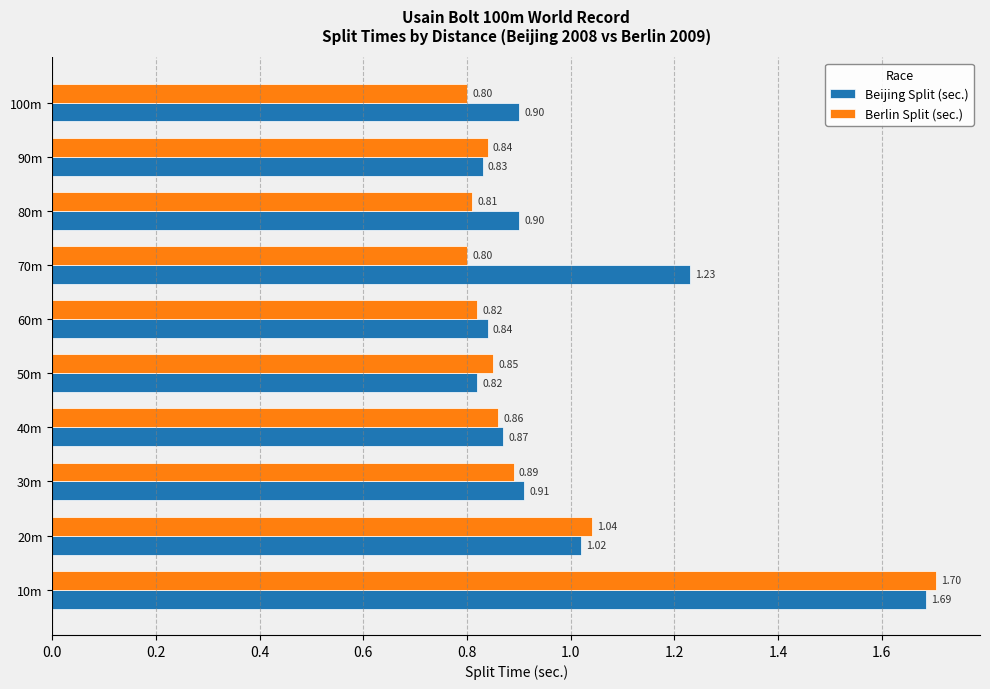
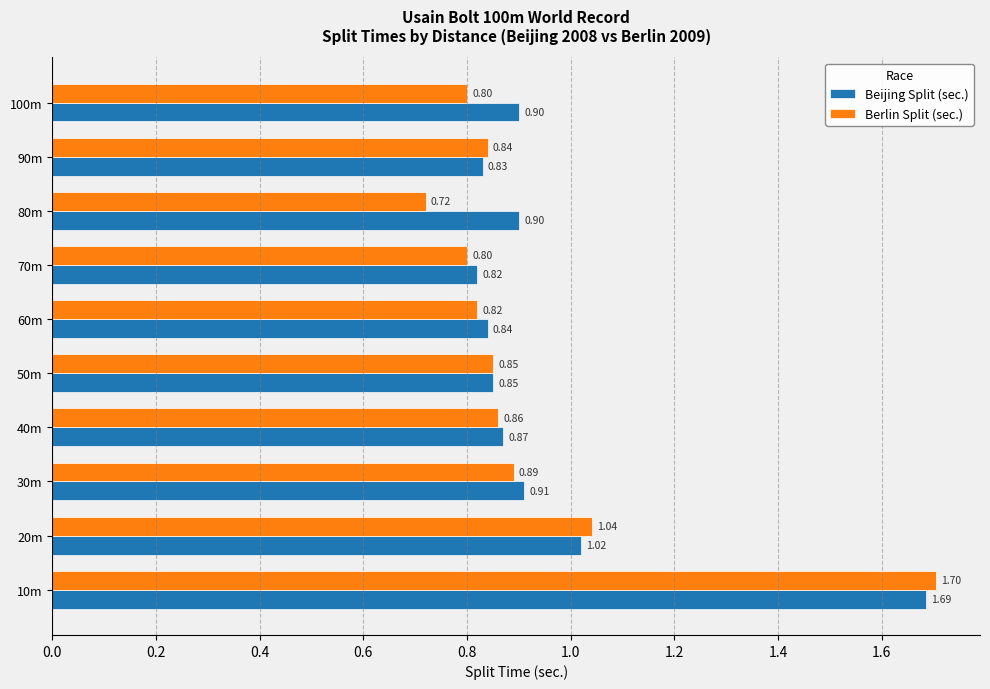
Berlin Split (sec.), 80m: 0.81 -> 0.72
Beijing Split (sec.), 70m: 1.23 -> 0.82
Beijing Split (sec.), 50m: 0.82 -> 0.85
